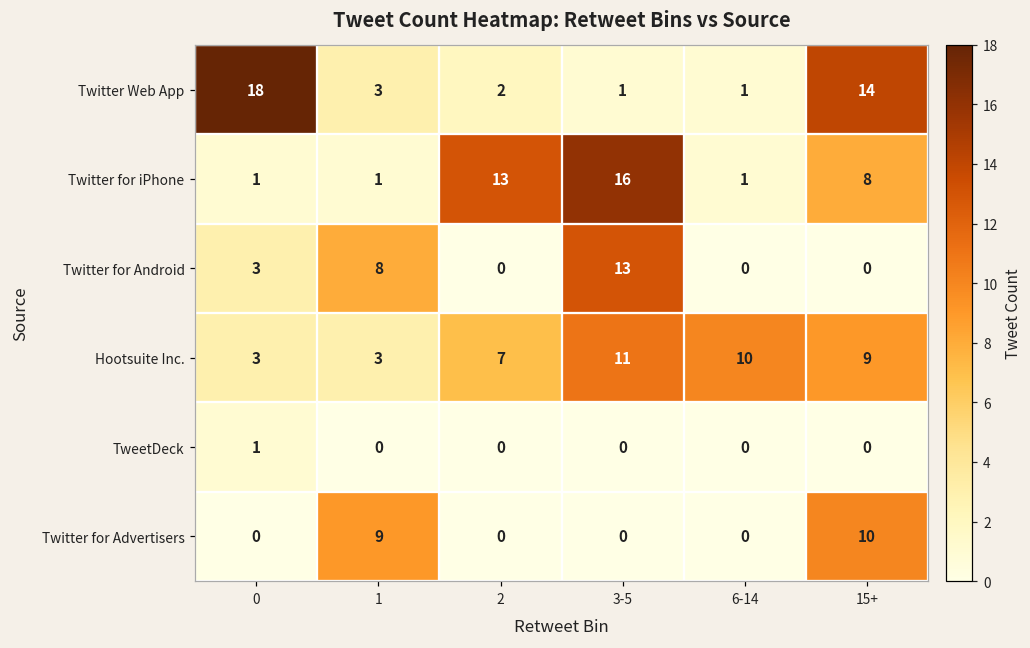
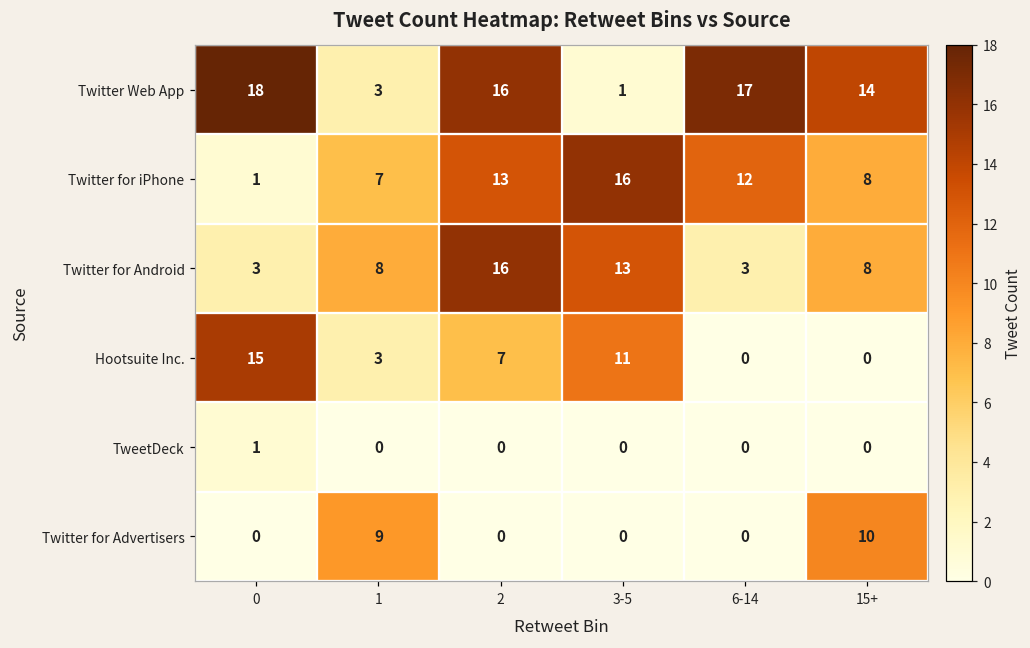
Twitter Web App, 2: 2 -> 16
Twitter Web App, 6-14: 1 -> 17
Twitter for iPhone, 1: 1 -> 7
Twitter for iPhone, 6-14: 1 -> 12
Twitter for Android, 2: 0 -> 16
Twitter for Android, 6-14: 0 -> 3
Twitter for Android, 15+: 0 -> 8
Hootsuite Inc., 0: 3 -> 15
Hootsuite Inc., 6-14: 10 -> 0
Hootsuite Inc., 15+: 9 -> 0
